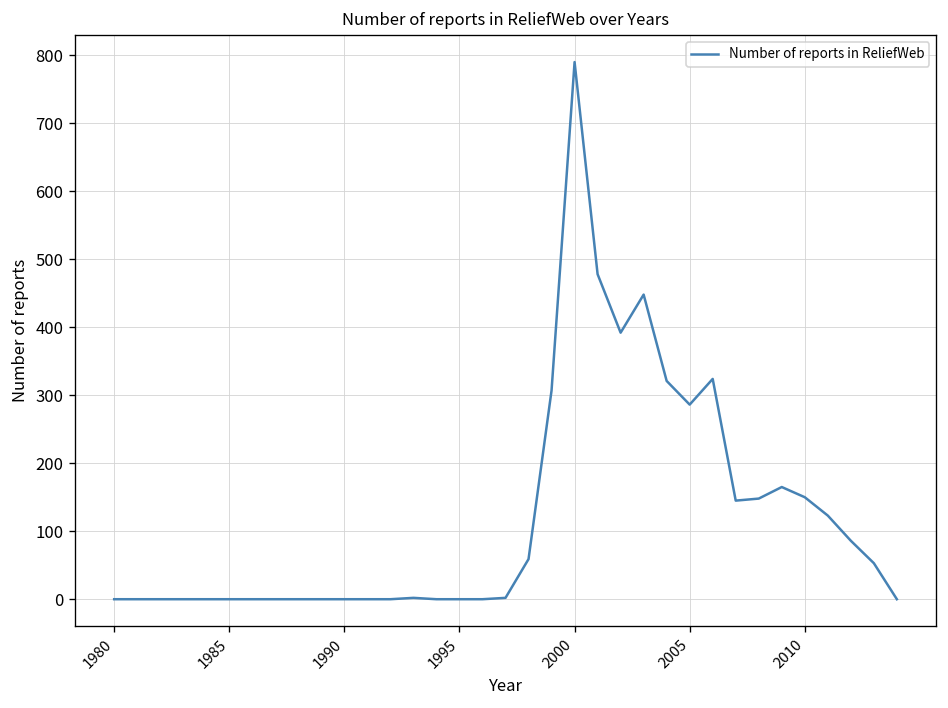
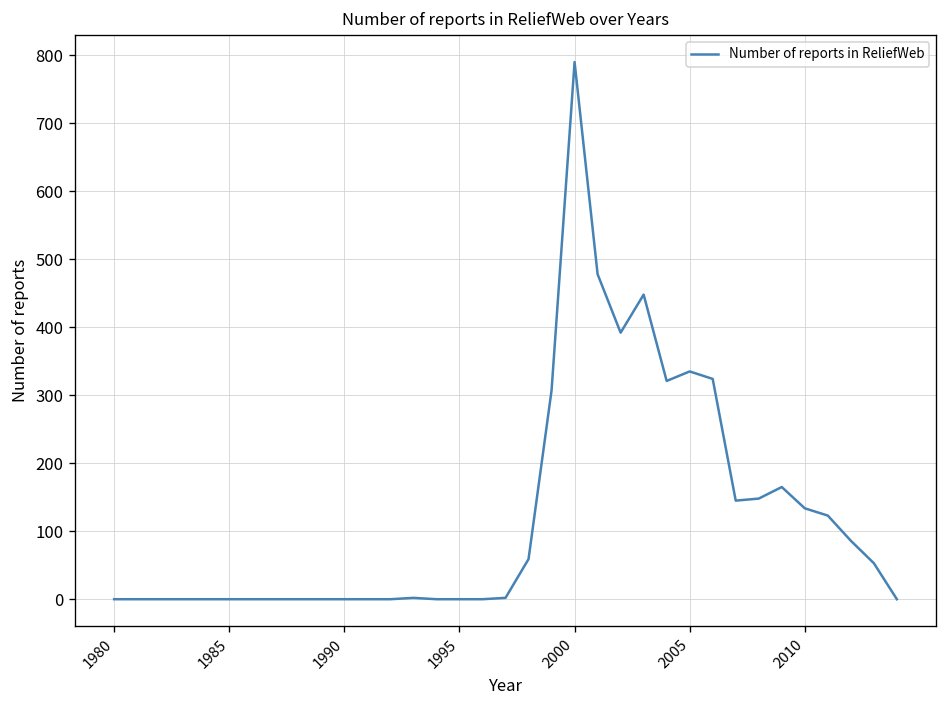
2005: 290 -> 340
2010: 150 -> 130
